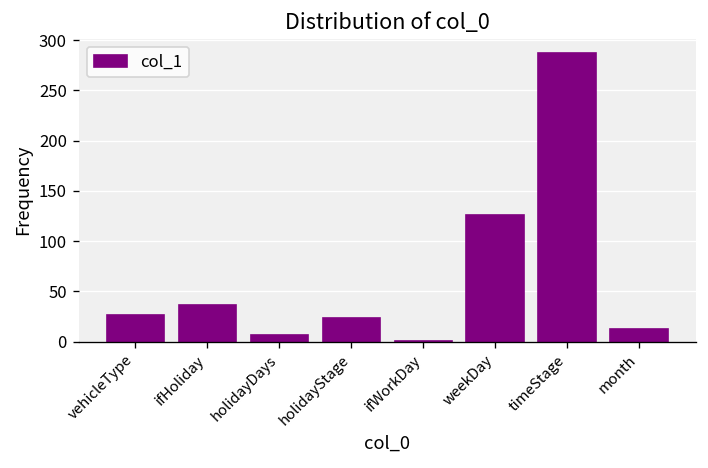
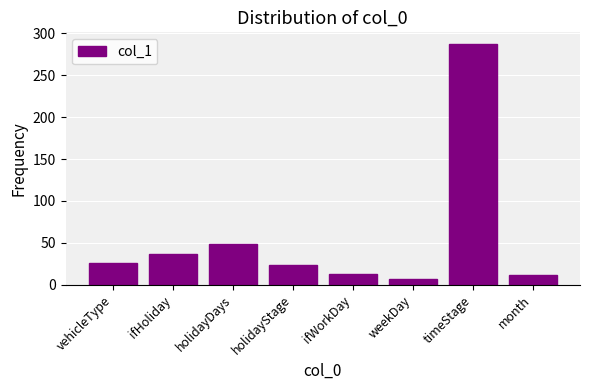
holidayDays: 10 -> 50
ifWorkDay: 0 -> 10
weekDay: 130 -> 10
